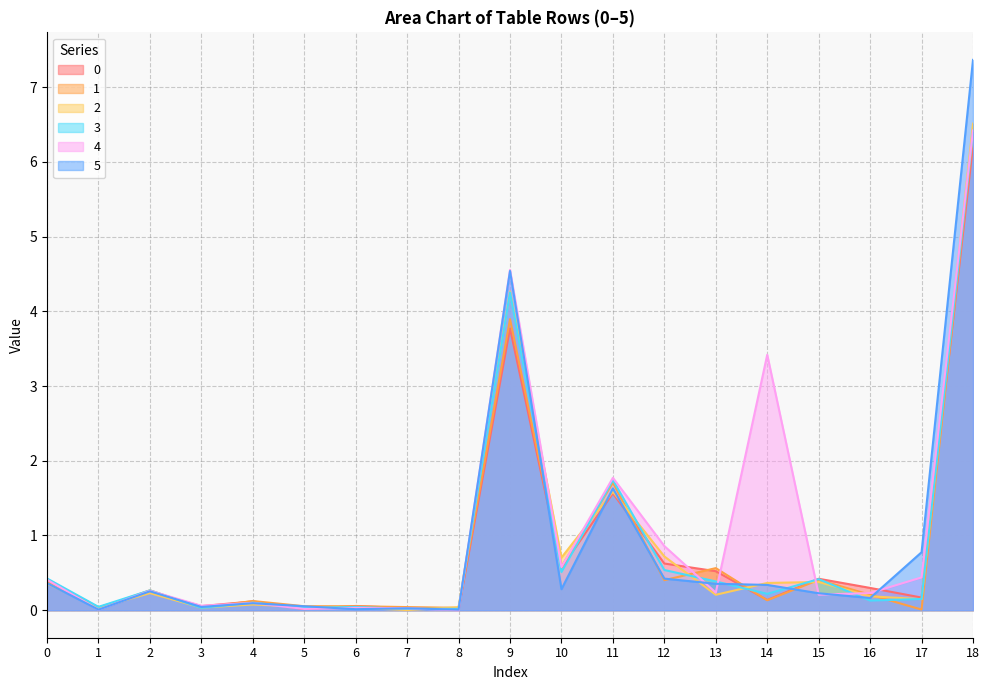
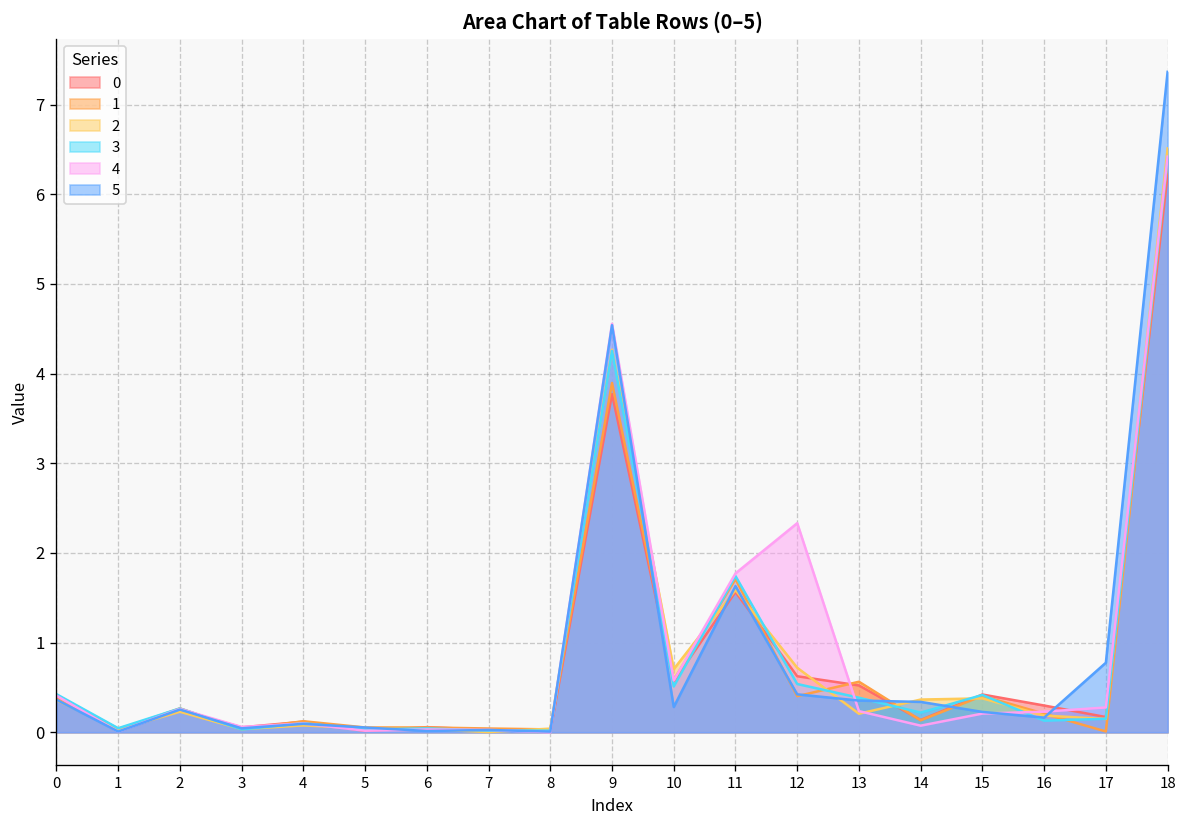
4, 12: 0.9 -> 2.3
4, 14: 3.4 -> 0.1
4, 17: 0.4 -> 0.3
